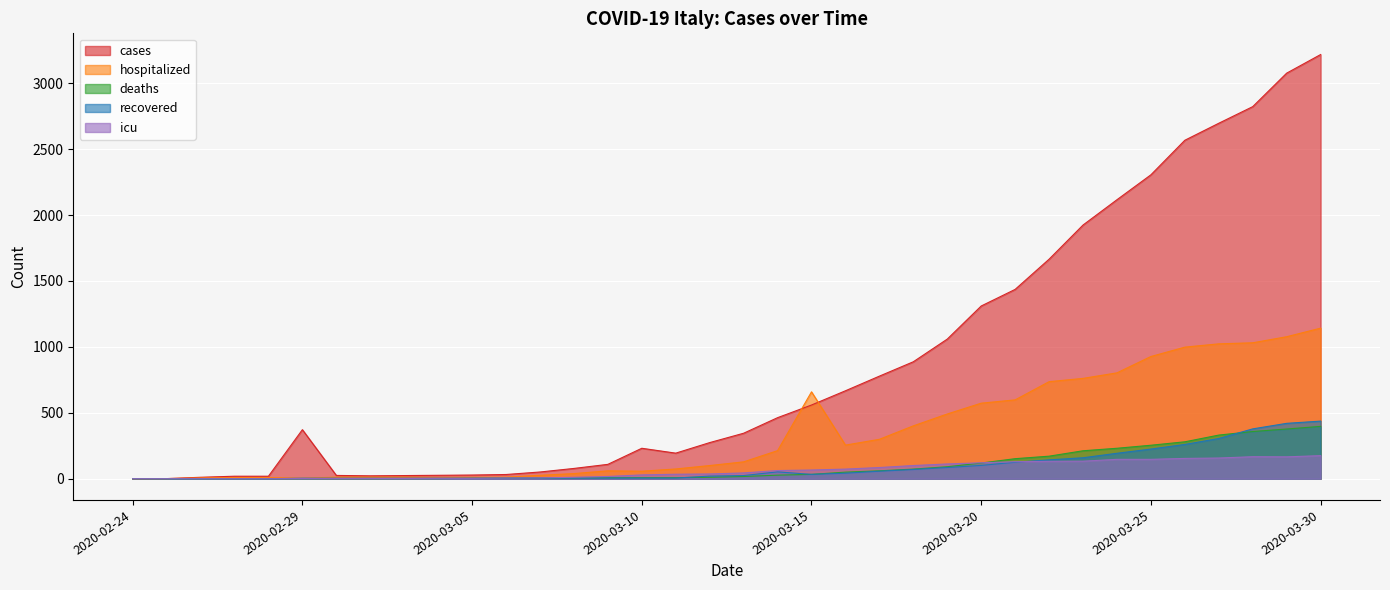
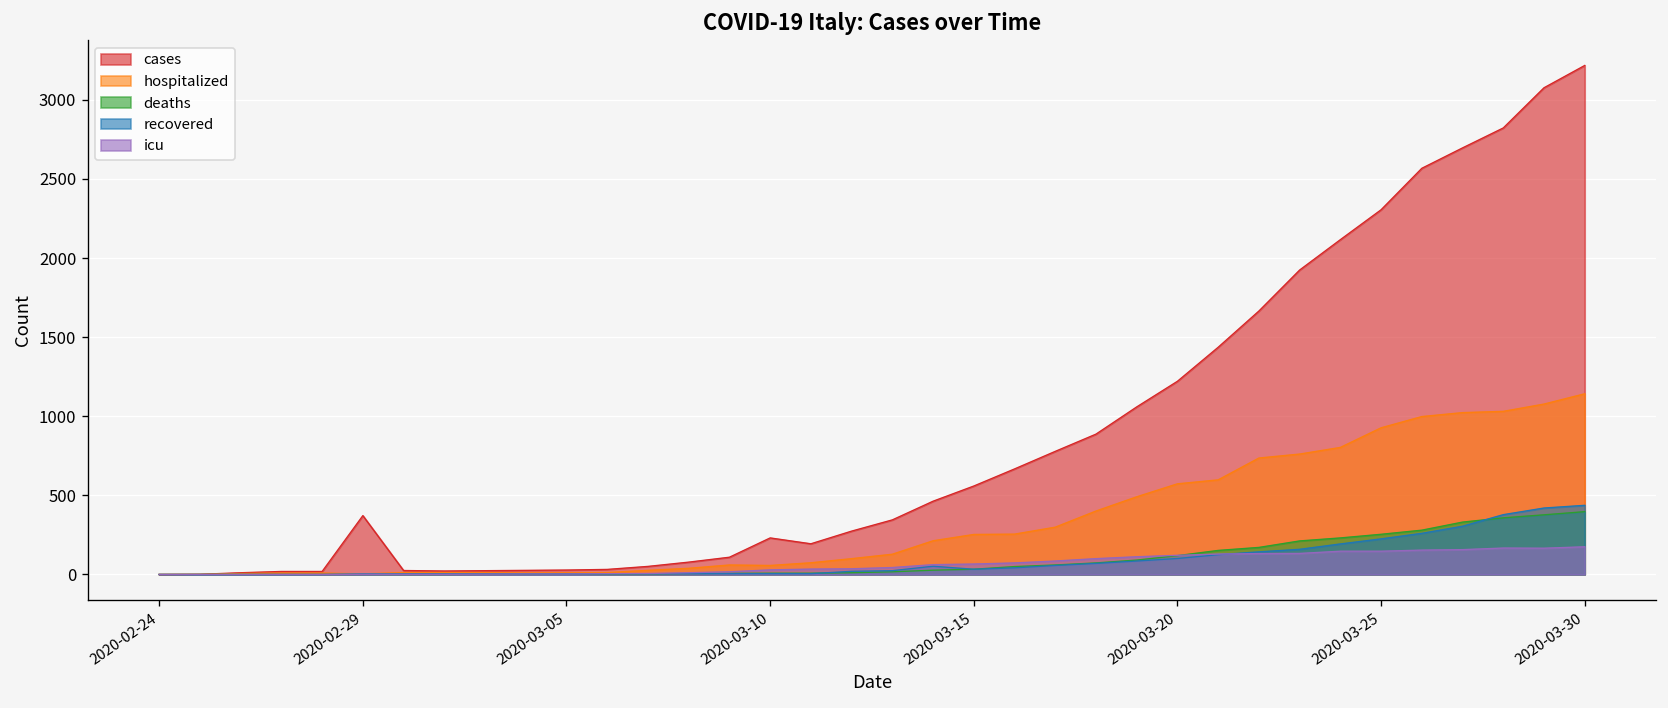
hospitalized, 2020-03-15: 660 -> 250
cases, 2020-03-20: 1310 -> 1220
